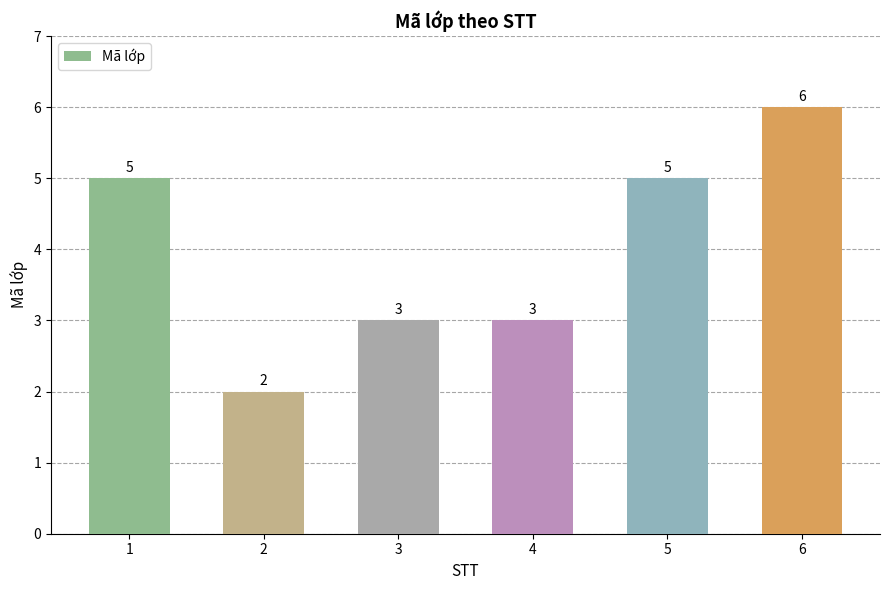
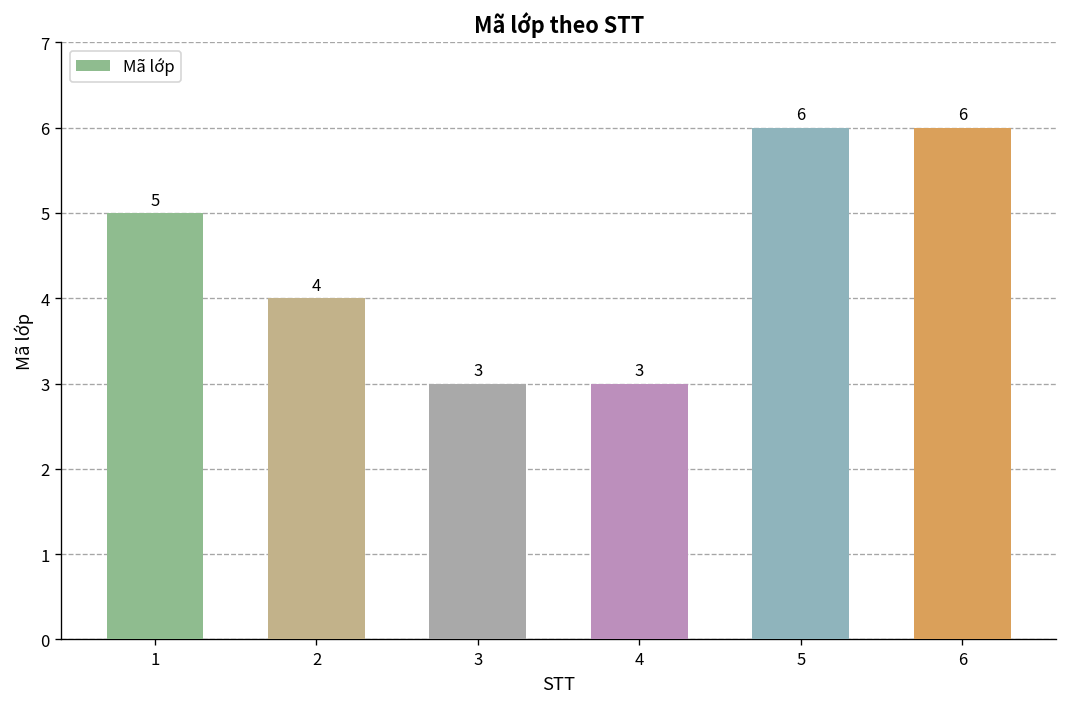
2: 2 -> 4
5: 5 -> 6
